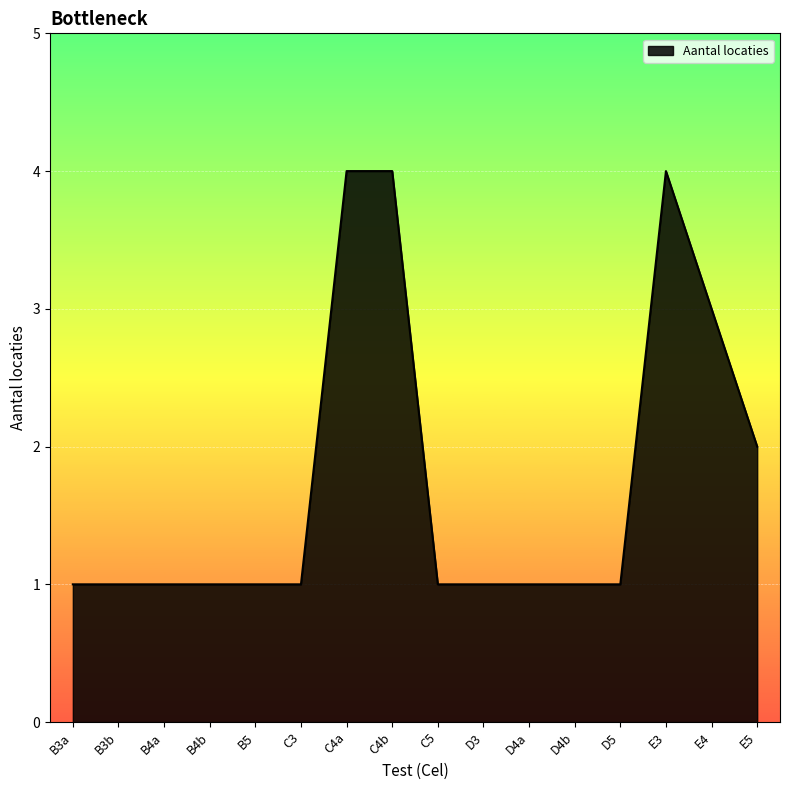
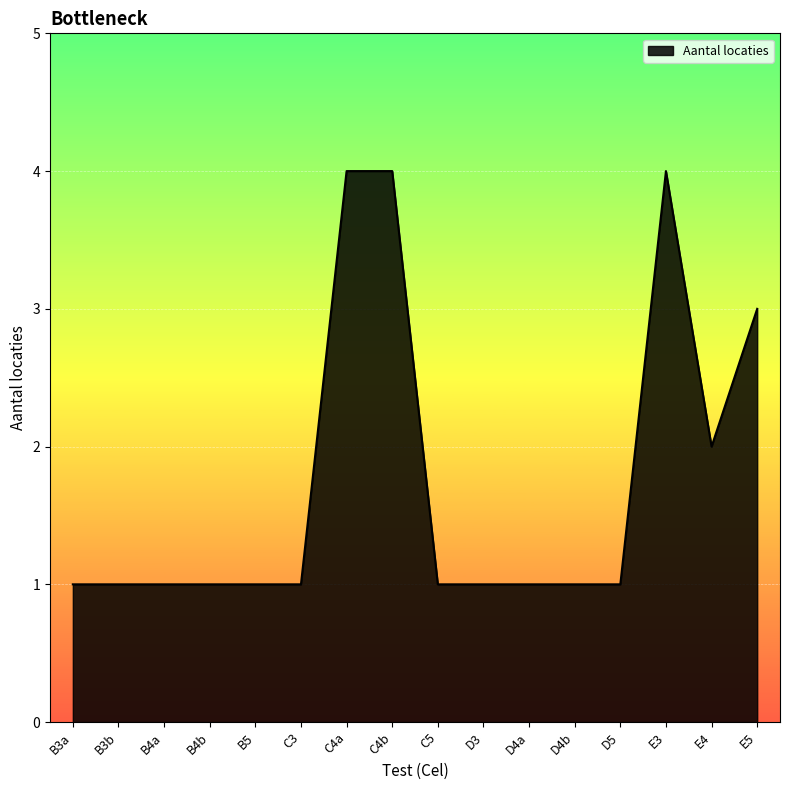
E4: 3 -> 2
E5: 2 -> 3
